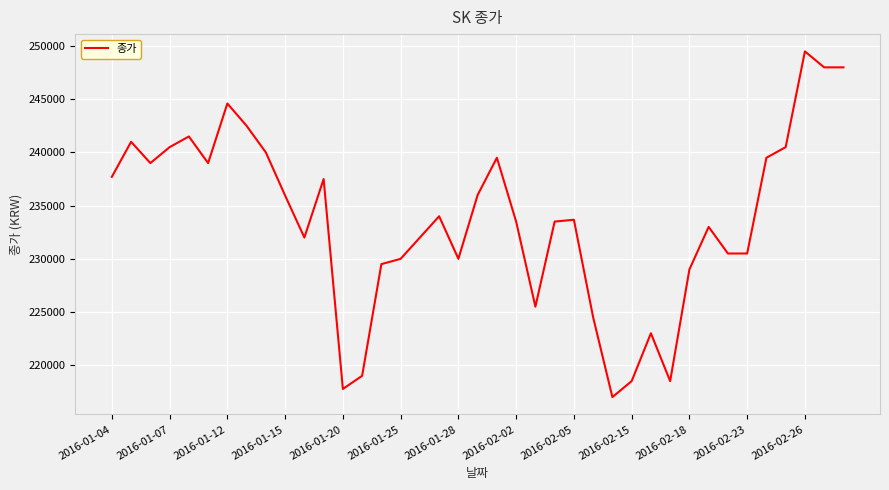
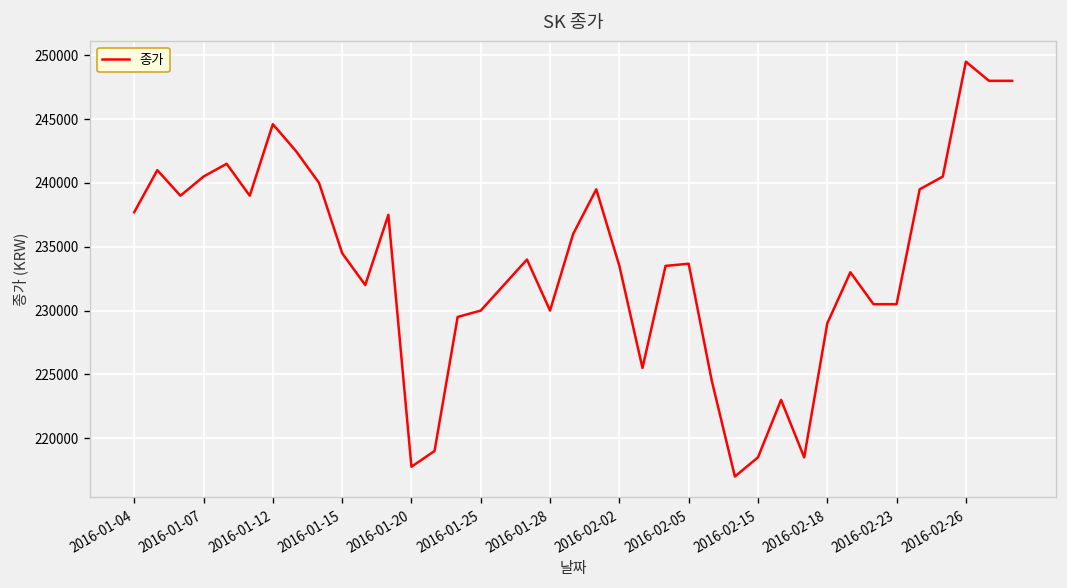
2016-01-15: 235900 -> 234500
